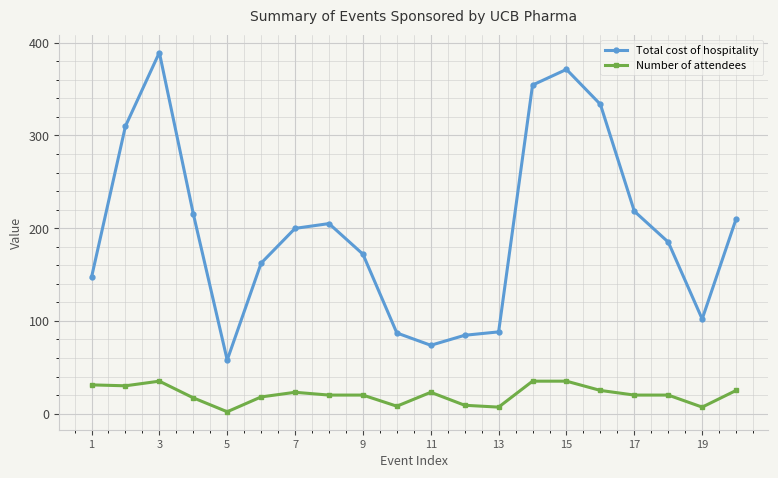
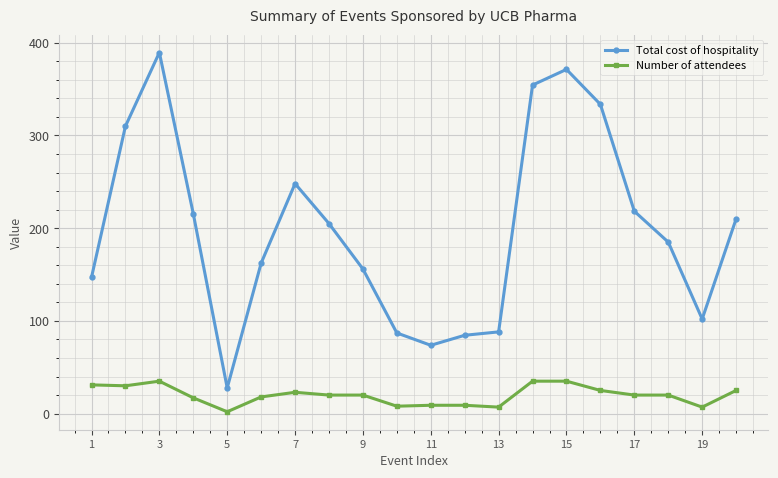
Total cost of hospitality, 5: 60 -> 30
Total cost of hospitality, 7: 200 -> 250
Total cost of hospitality, 9: 170 -> 160
Number of attendees, 11: 20 -> 10
